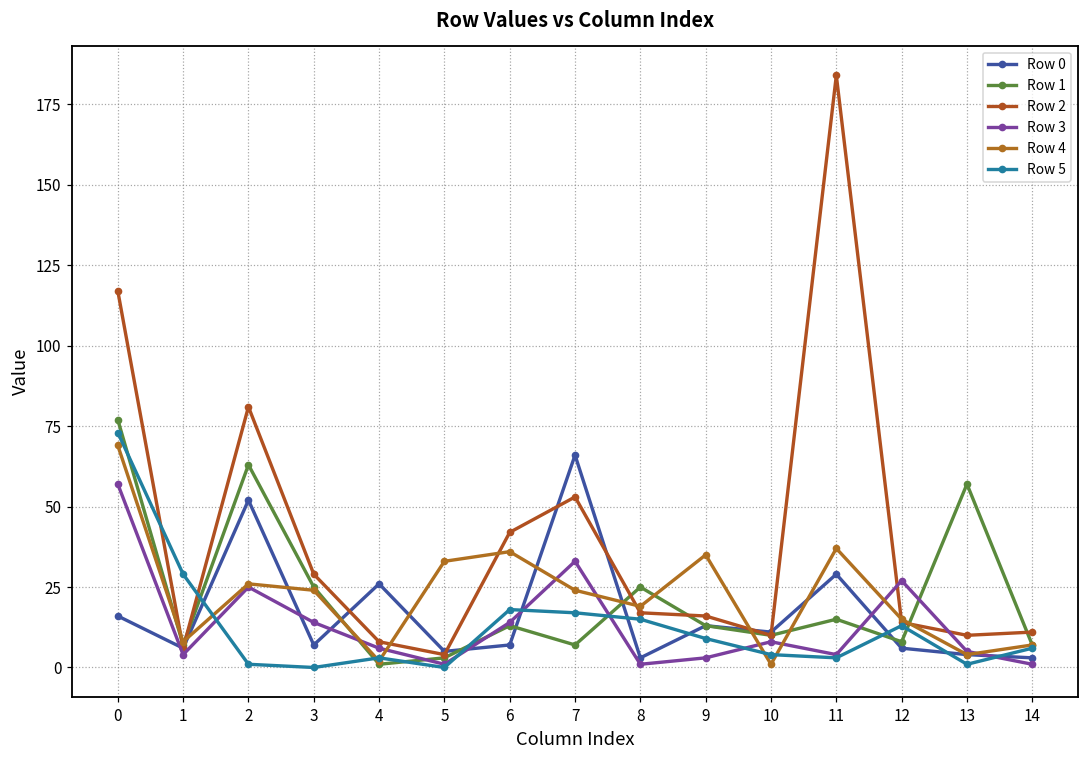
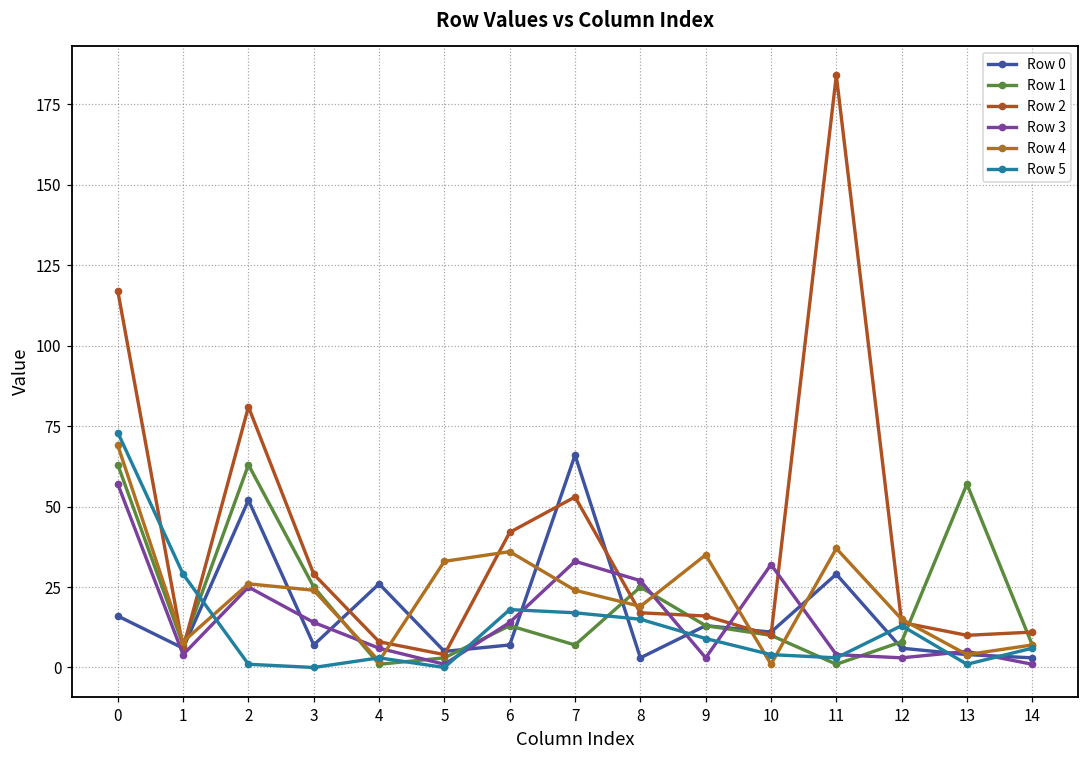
Row 1, 0: 77 -> 63
Row 3, 8: 1 -> 27
Row 3, 10: 8 -> 32
Row 1, 11: 15 -> 1
Row 3, 12: 27 -> 3
